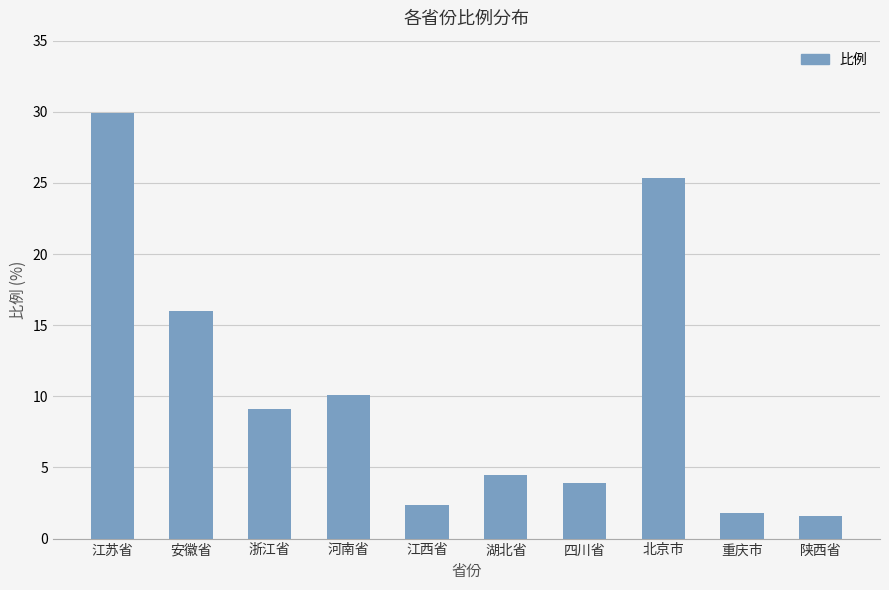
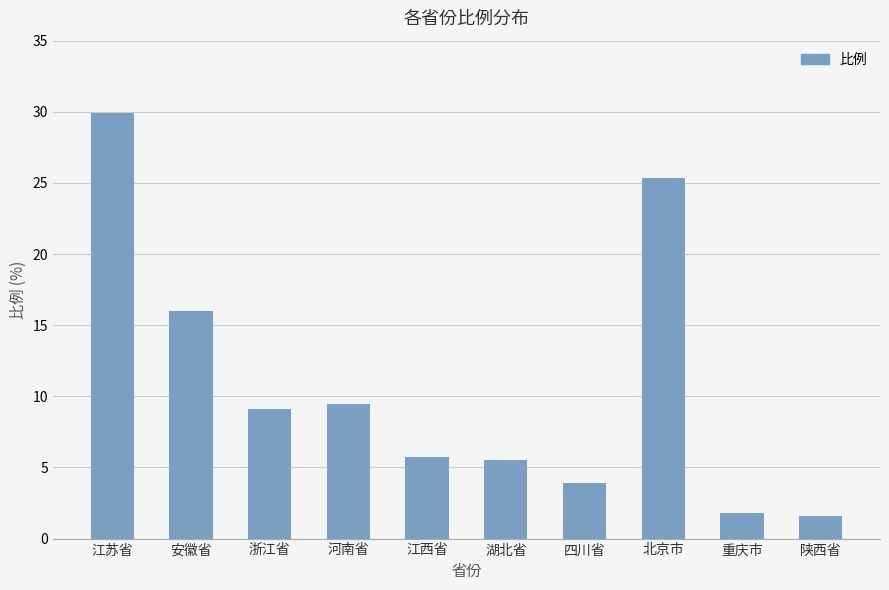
河南省: 10.1 -> 9.5
江西省: 2.4 -> 5.7
湖北省: 4.4 -> 5.5
